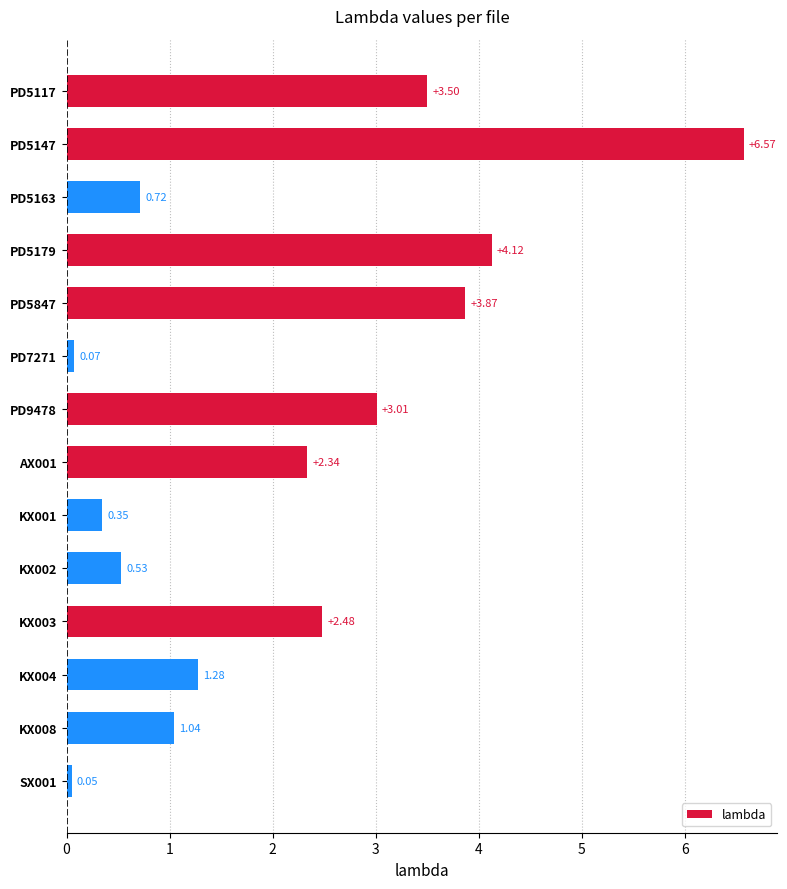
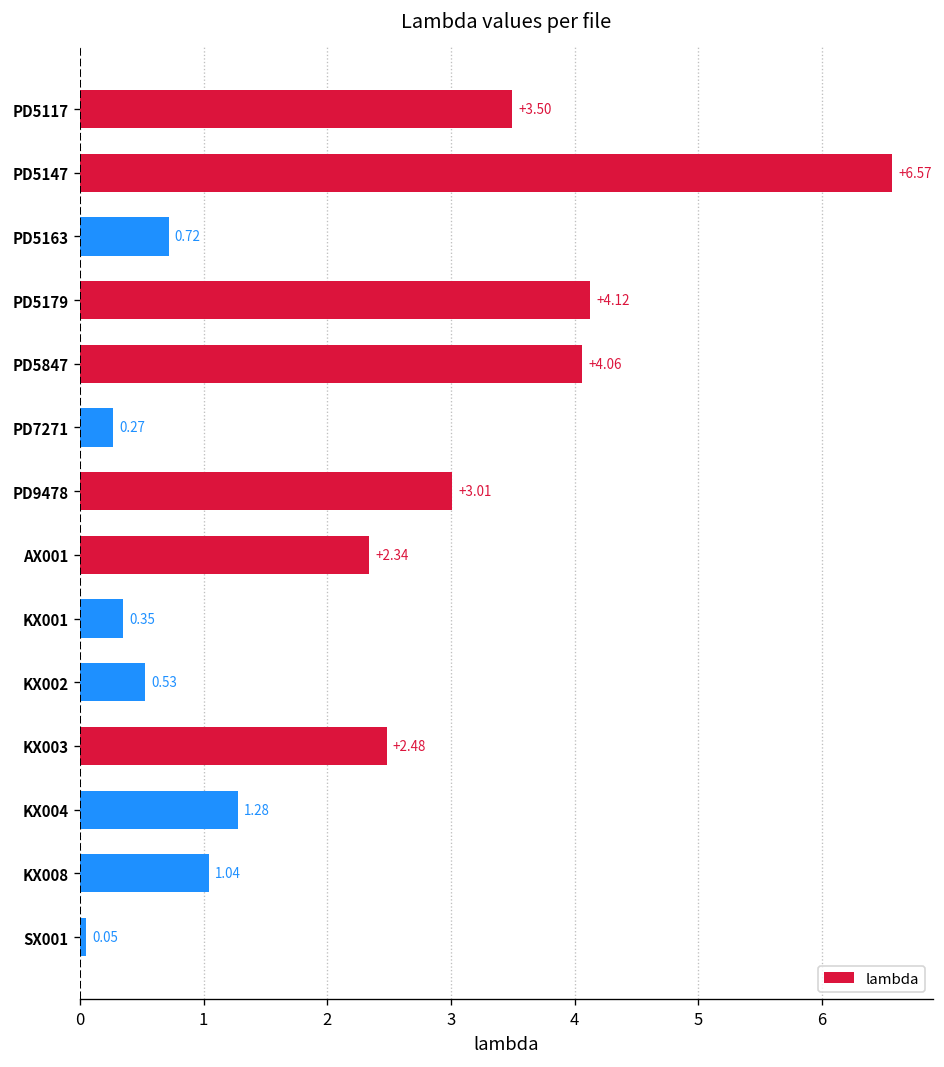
PD5847: +3.87 -> +4.06
PD7271: 0.07 -> 0.27
